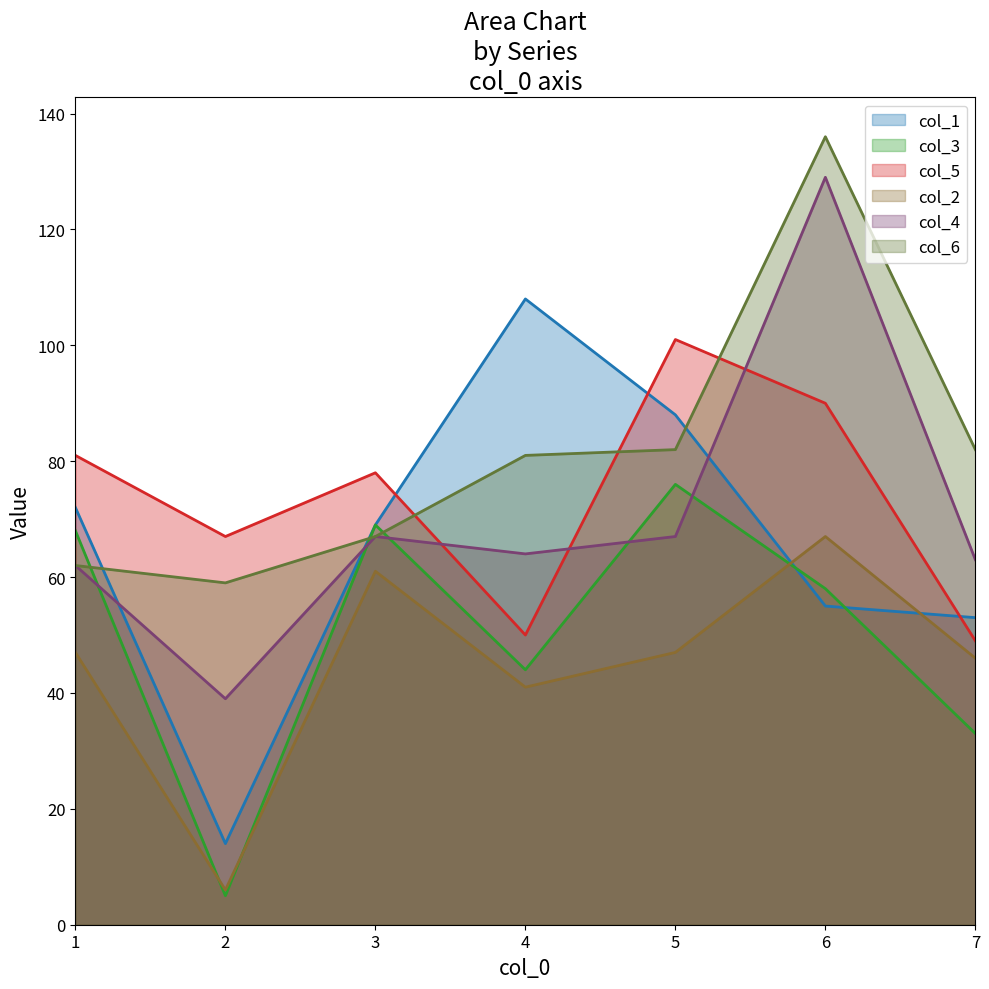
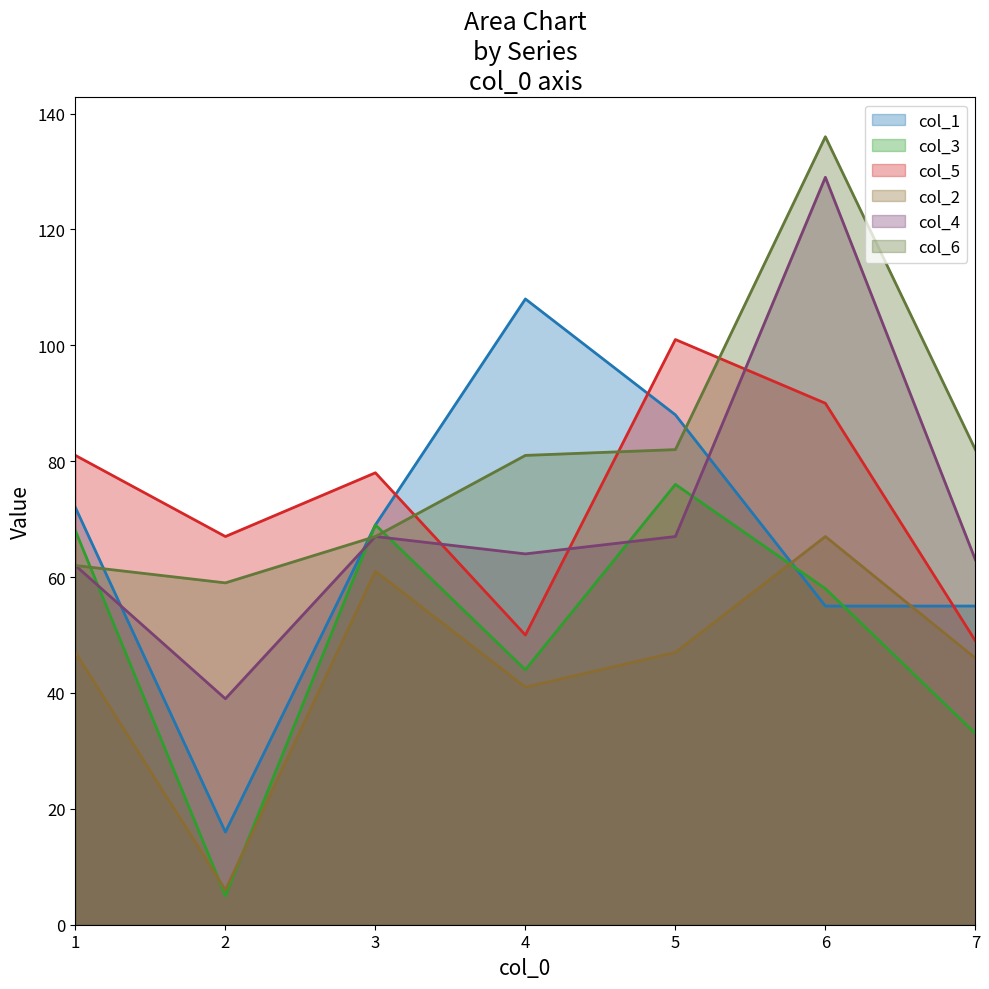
col_1, 2: 14 -> 16
col_1, 7: 53 -> 55
